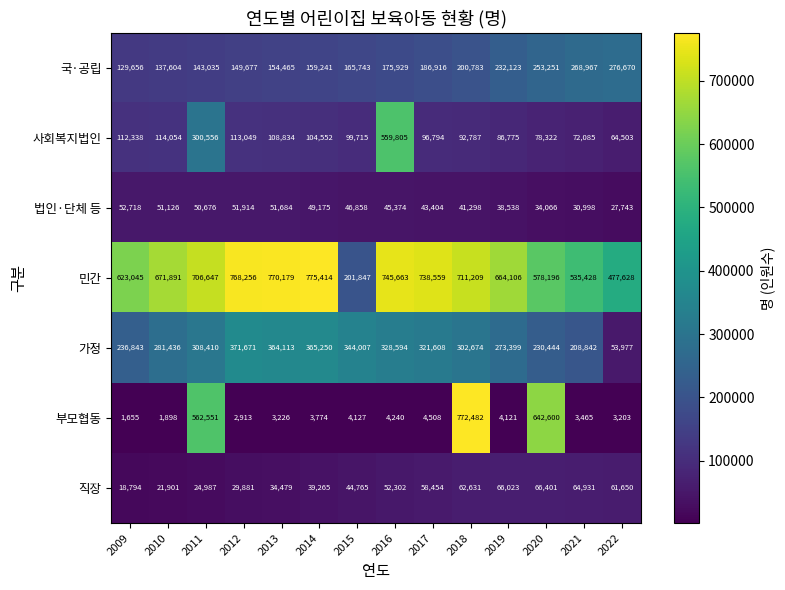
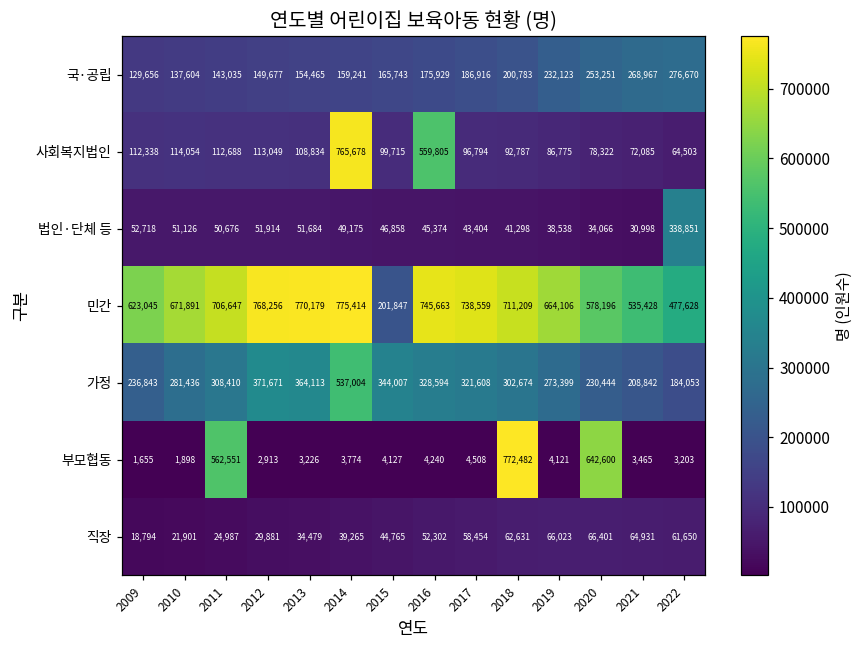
사회복지법인, 2011: 300,556 -> 112,688
사회복지법인, 2014: 104,552 -> 765,678
법인·단체 등, 2022: 27,743 -> 338,851
가정, 2014: 365,250 -> 537,004
가정, 2022: 53,977 -> 184,053
